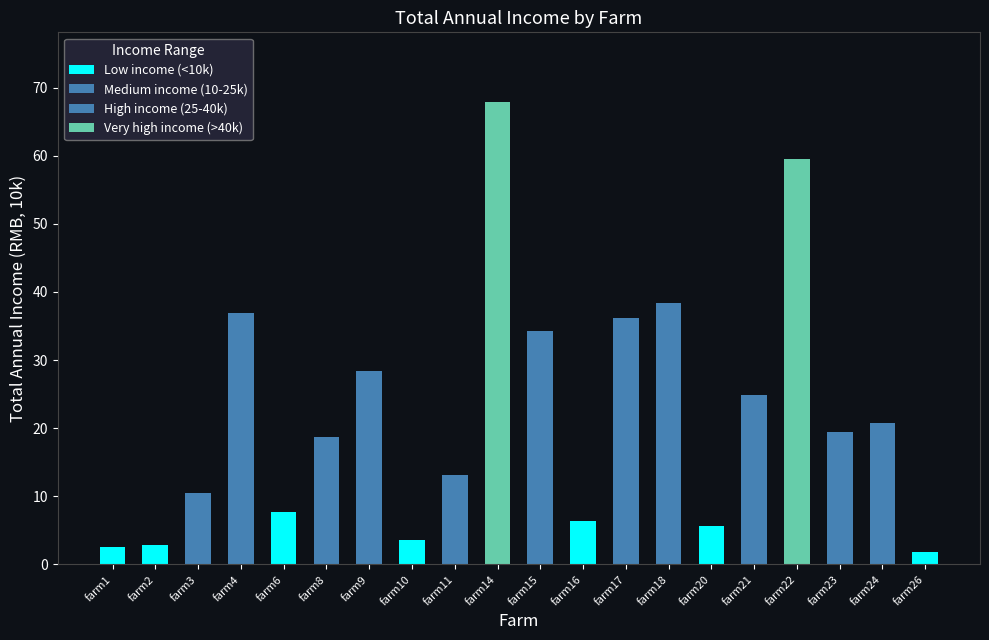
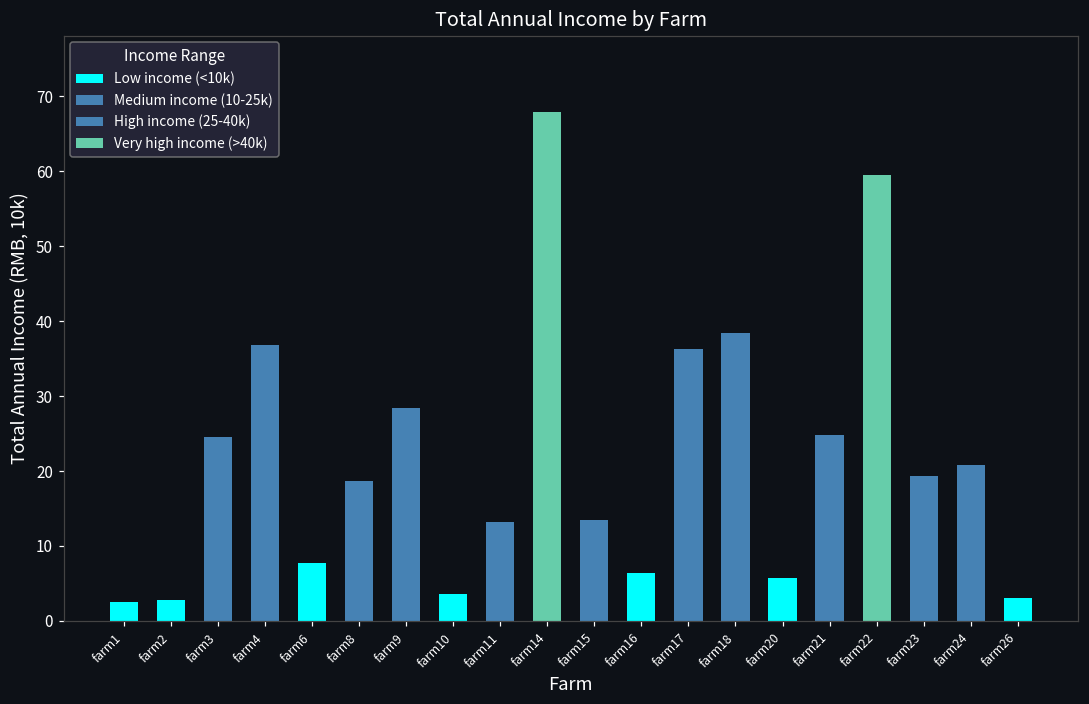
farm3: 10 -> 25
farm15: 34 -> 14
farm26: 2 -> 3
